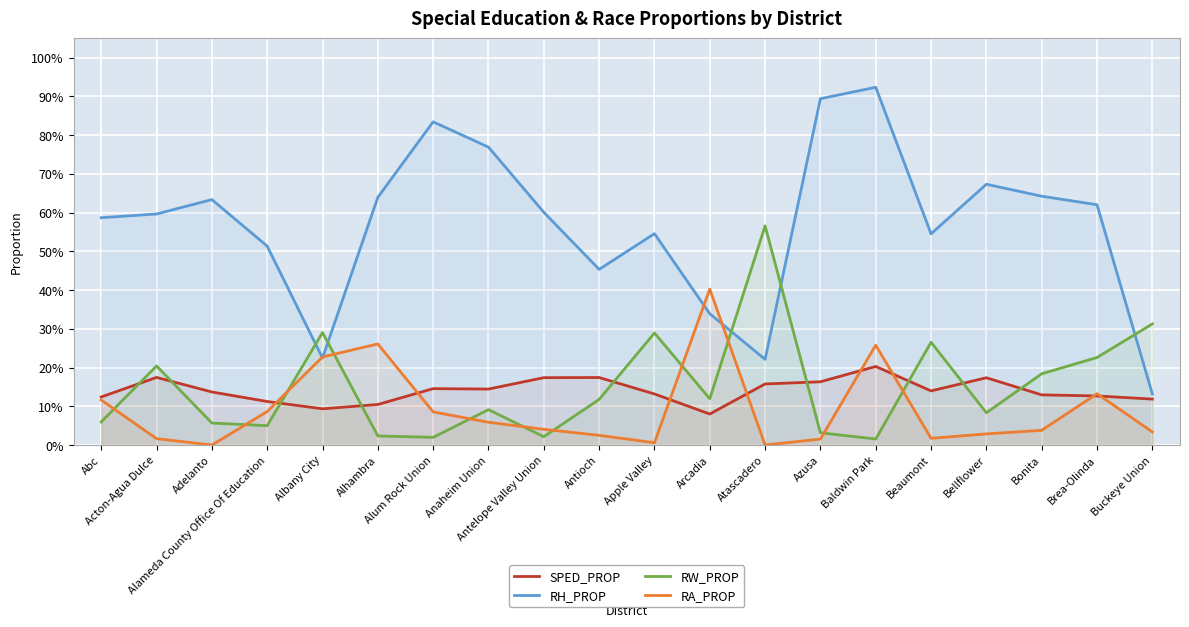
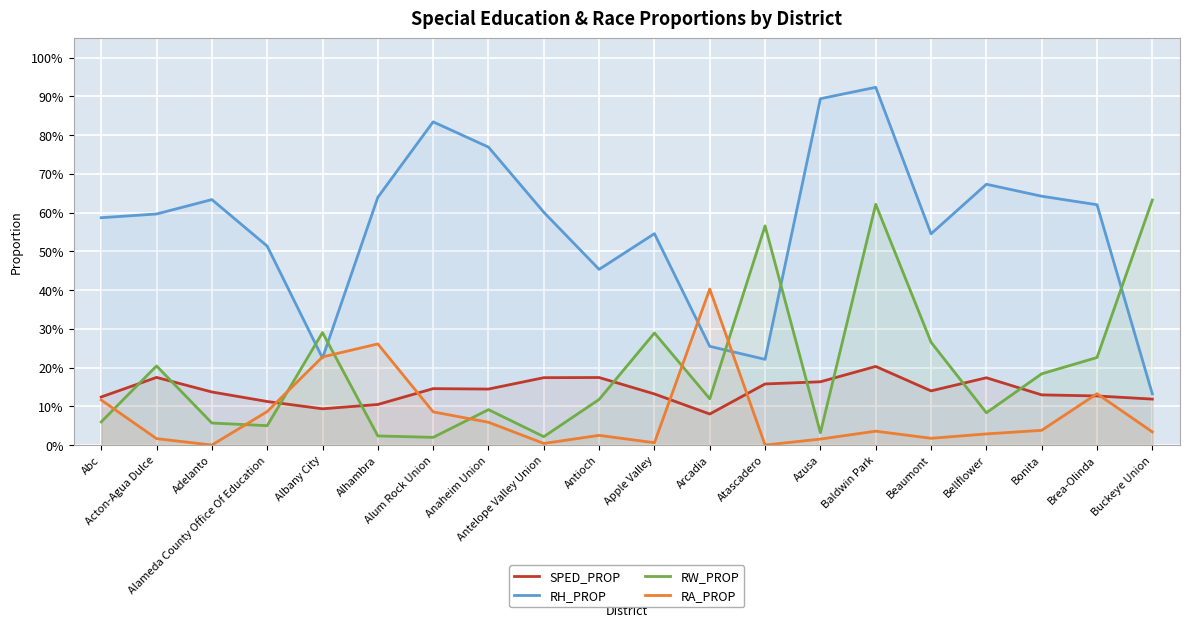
RA_PROP, Antelope Valley Union: 4% -> 0%
RH_PROP, Arcadia: 34% -> 25%
RW_PROP, Baldwin Park: 2% -> 62%
RA_PROP, Baldwin Park: 26% -> 4%
RW_PROP, Buckeye Union: 31% -> 63%
